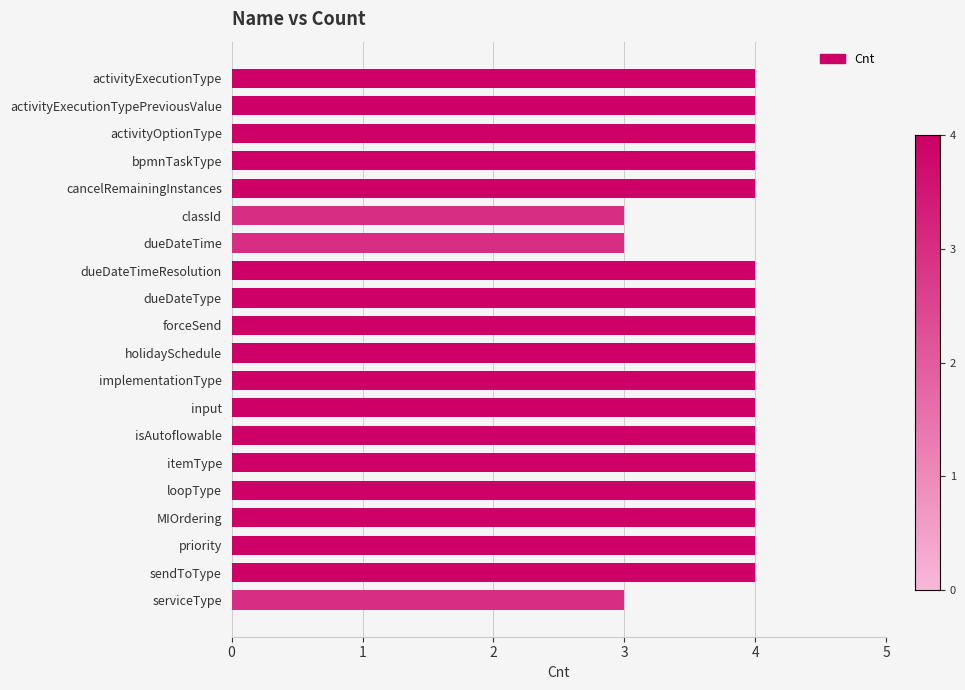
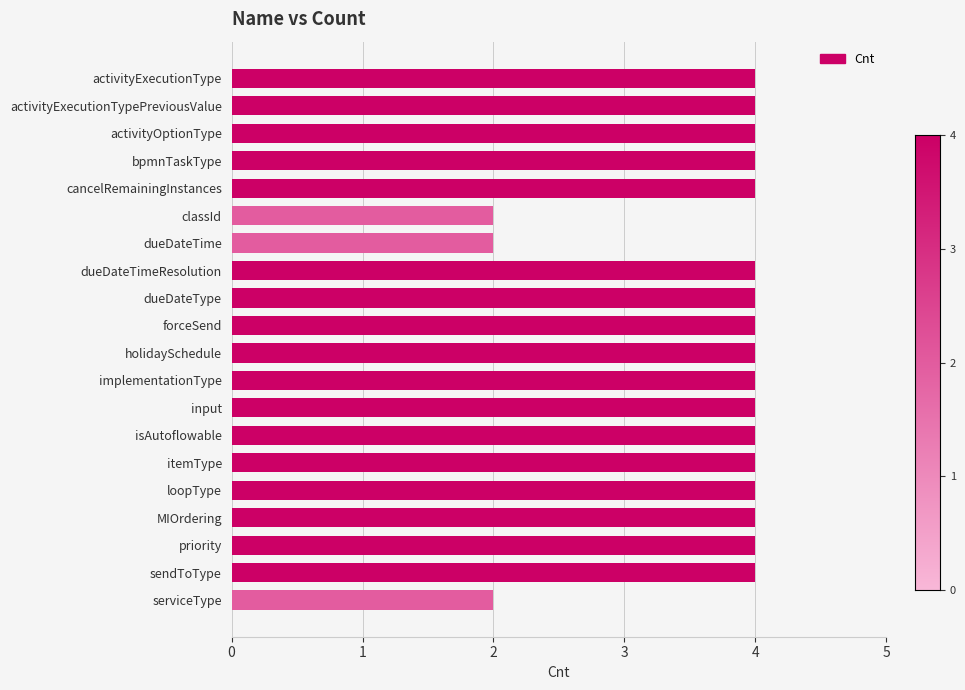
classId: 3 -> 2
dueDateTime: 3 -> 2
serviceType: 3 -> 2
